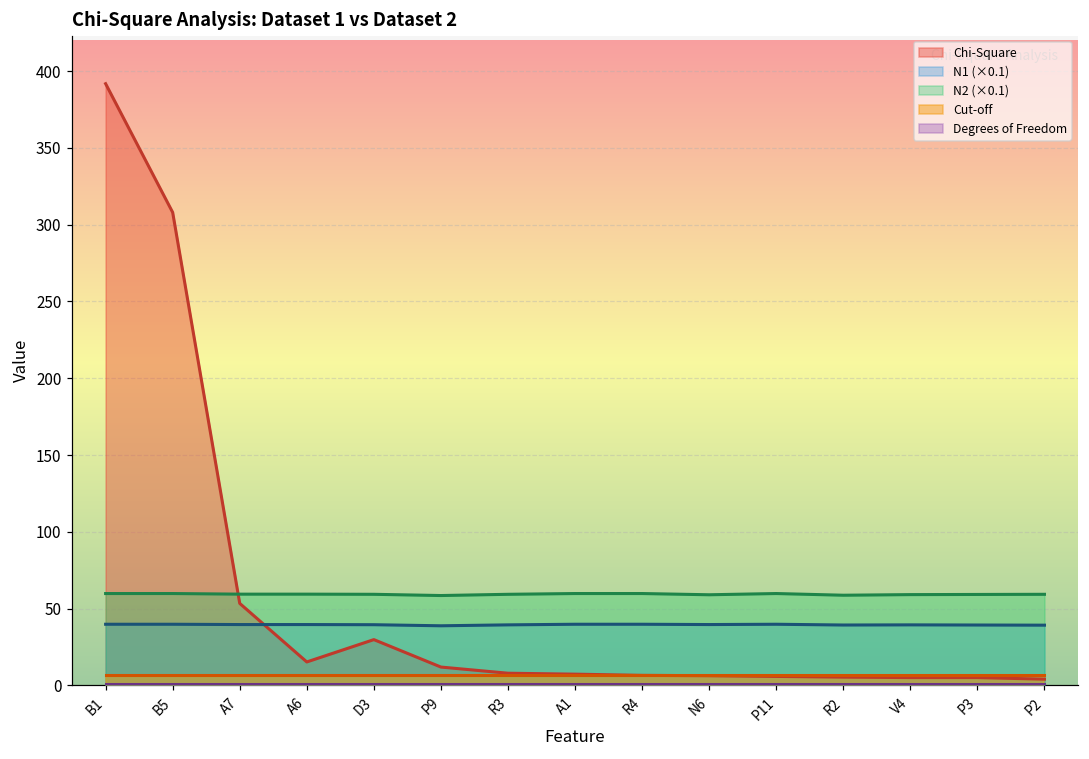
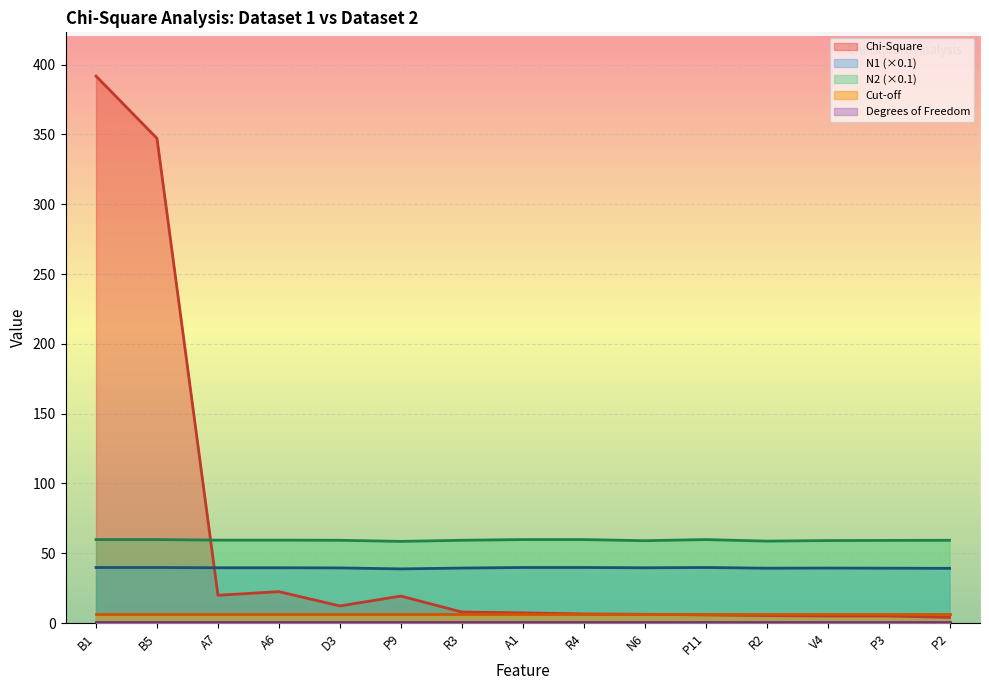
Chi-Square, B5: 308 -> 347
Chi-Square, A7: 53 -> 20
Chi-Square, A6: 15 -> 23
Chi-Square, D3: 30 -> 12
Chi-Square, P9: 12 -> 19
